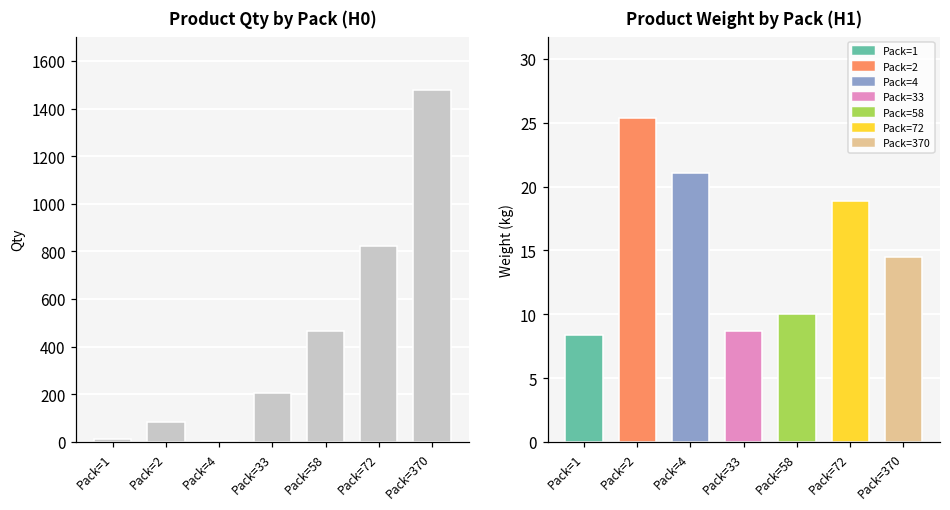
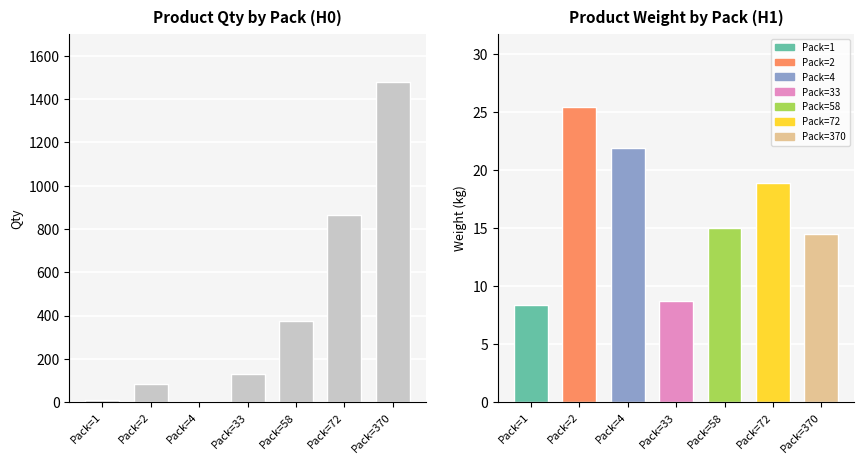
Product Qty by Pack (H0), Pack=33: 210 -> 130
Product Qty by Pack (H0), Pack=58: 460 -> 370
Product Qty by Pack (H0), Pack=72: 820 -> 860
Product Weight by Pack (H1), Pack=4: 21.1 -> 21.9
Product Weight by Pack (H1), Pack=58: 10 -> 15
